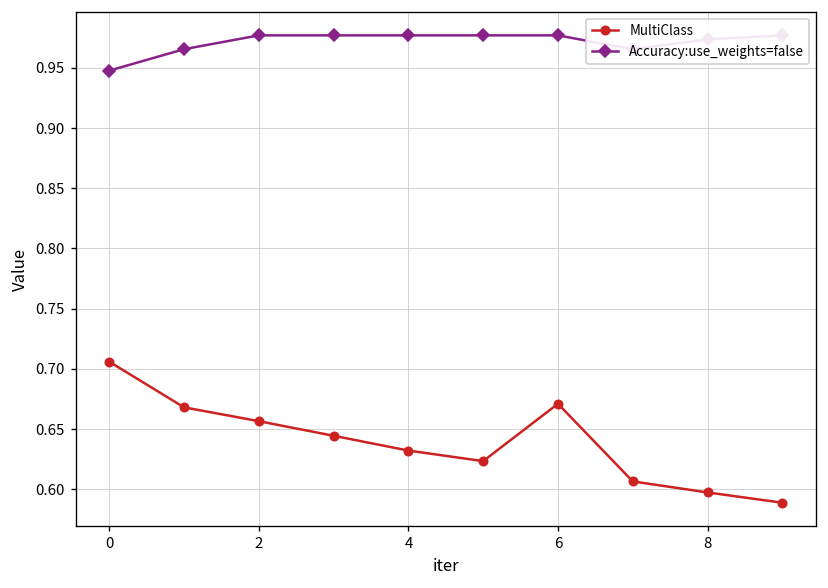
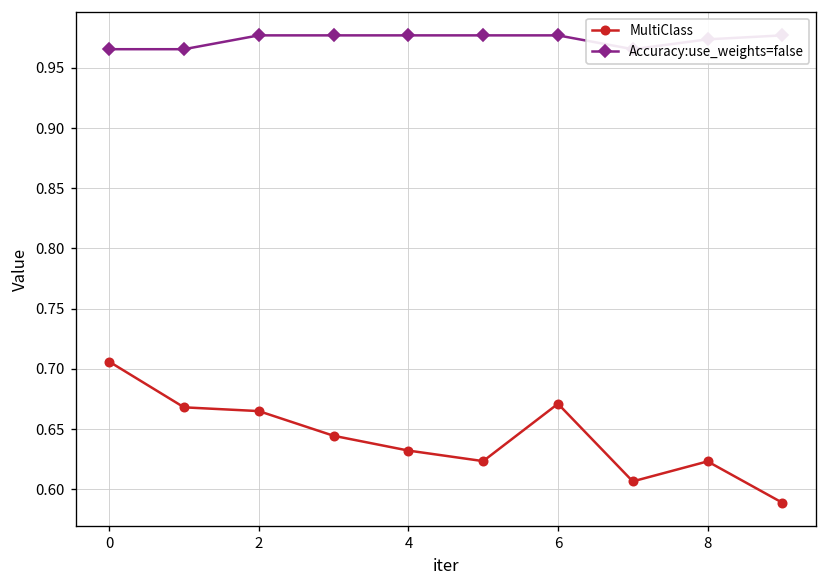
Accuracy:use_weights=false, 0: 0.948 -> 0.966
MultiClass, 2: 0.657 -> 0.665
MultiClass, 8: 0.597 -> 0.623
